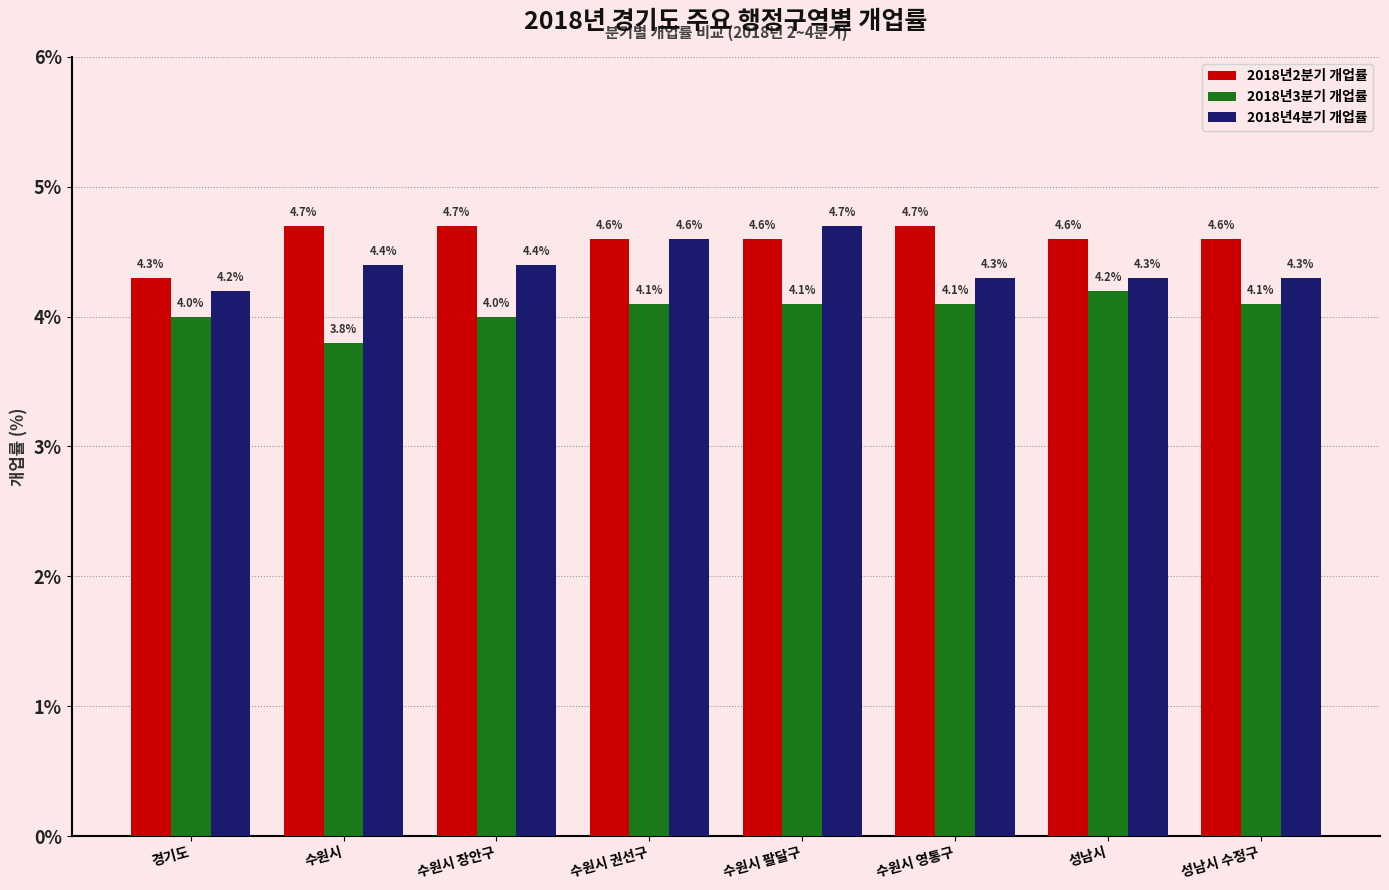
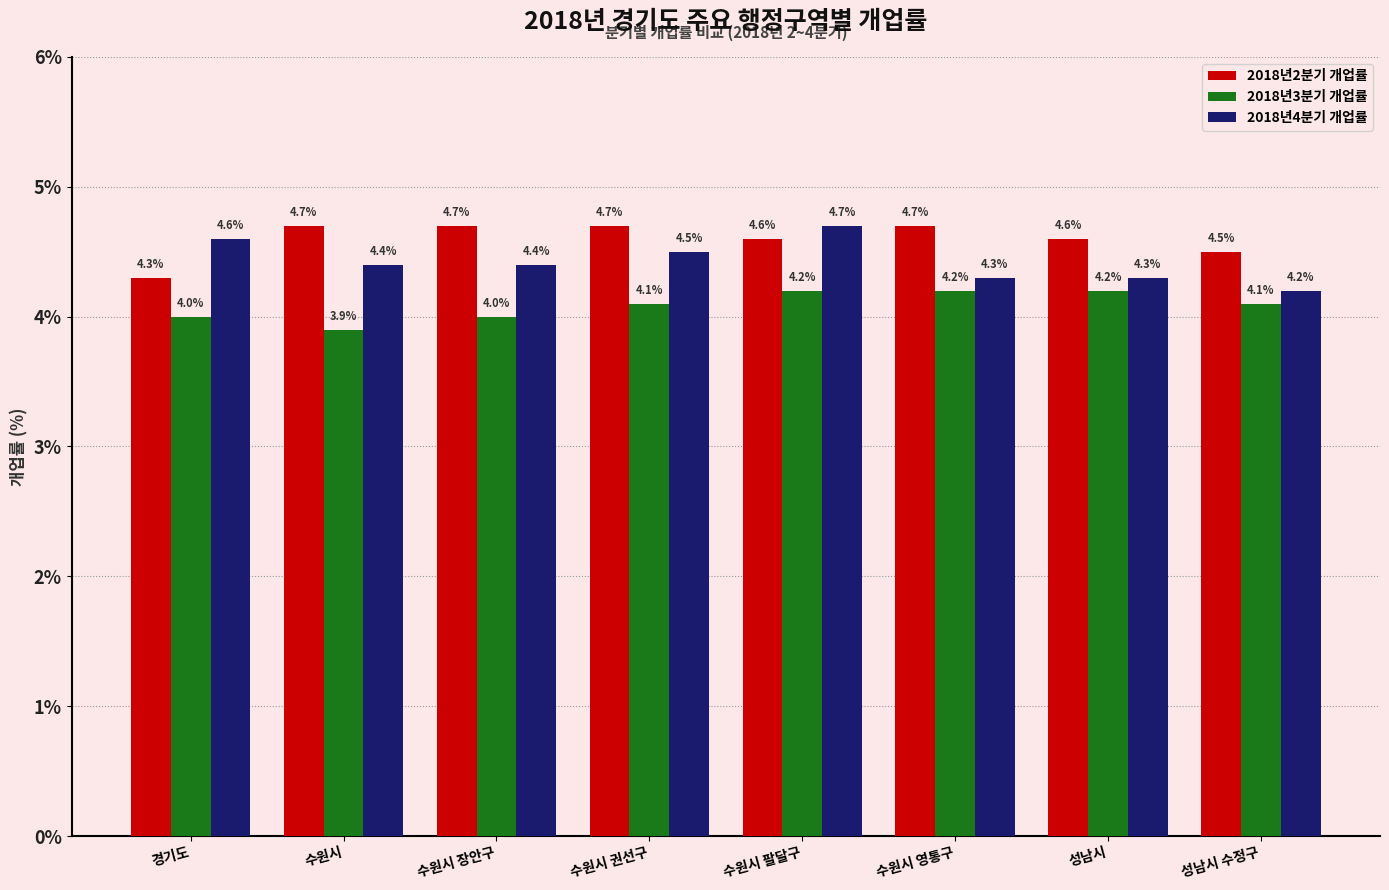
2018년4분기 개업률, 경기도: 4.2% -> 4.6%
2018년3분기 개업률, 수원시: 3.8% -> 3.9%
2018년2분기 개업률, 수원시 권선구: 4.6% -> 4.7%
2018년4분기 개업률, 수원시 권선구: 4.6% -> 4.5%
2018년3분기 개업률, 수원시 팔달구: 4.1% -> 4.2%
2018년3분기 개업률, 수원시 영통구: 4.1% -> 4.2%
2018년2분기 개업률, 성남시 수정구: 4.6% -> 4.5%
2018년4분기 개업률, 성남시 수정구: 4.3% -> 4.2%
